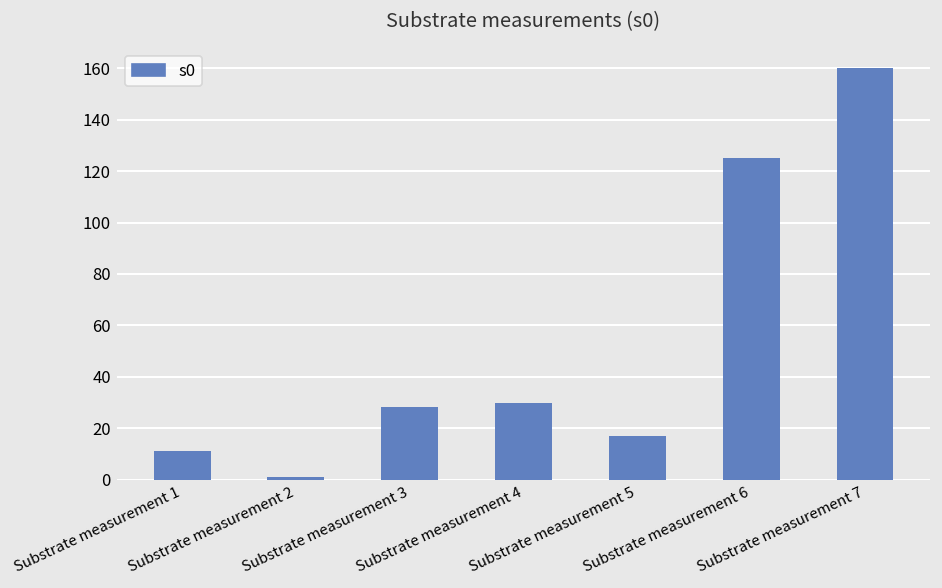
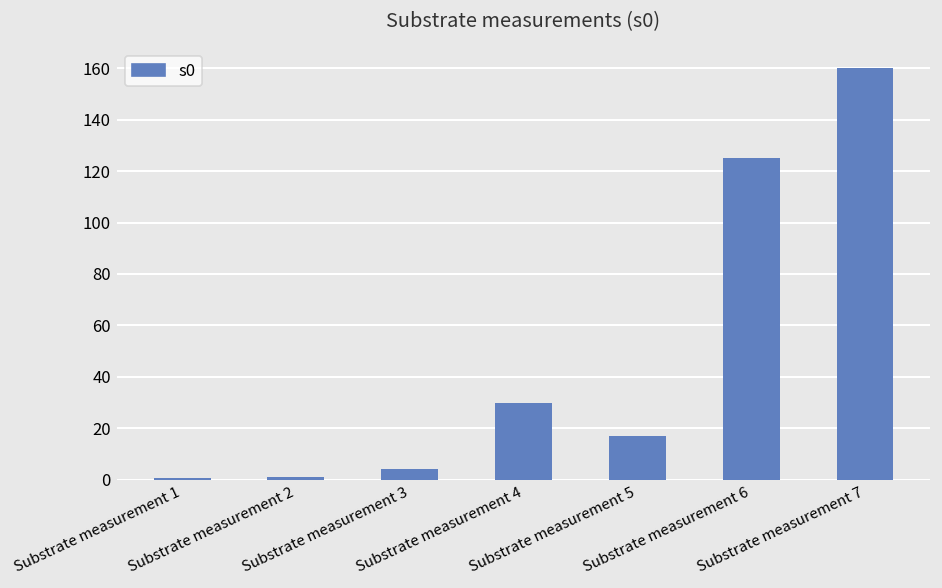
Substrate measurement 1: 11 -> 1
Substrate measurement 3: 28 -> 4
